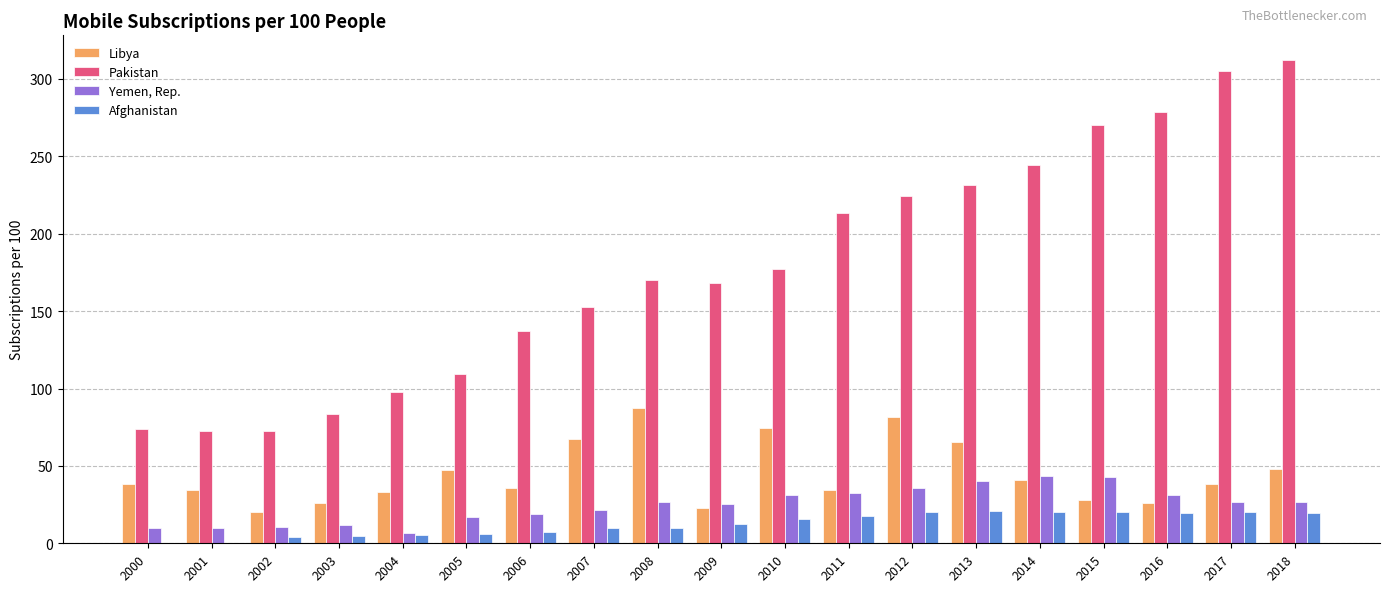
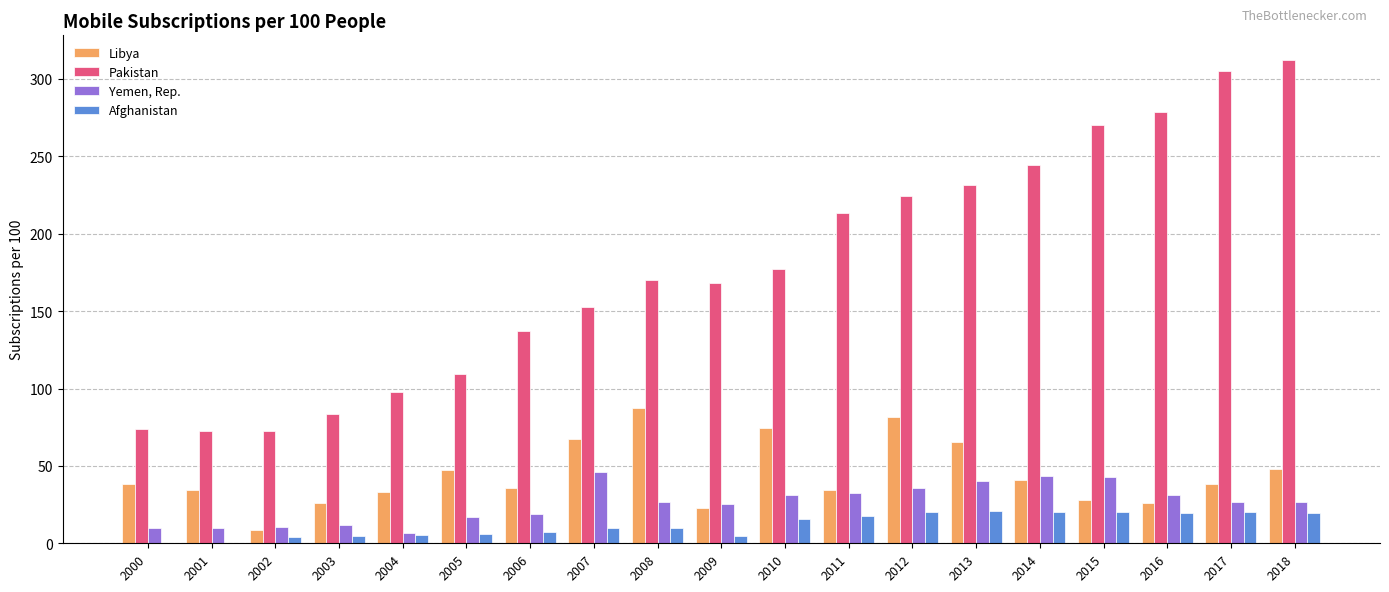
Libya, 2002: 20 -> 9
Yemen, Rep., 2007: 22 -> 46
Afghanistan, 2009: 12 -> 5
